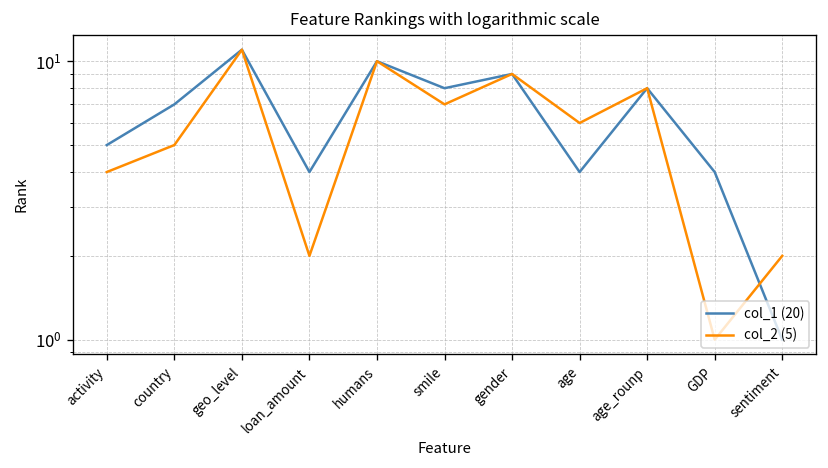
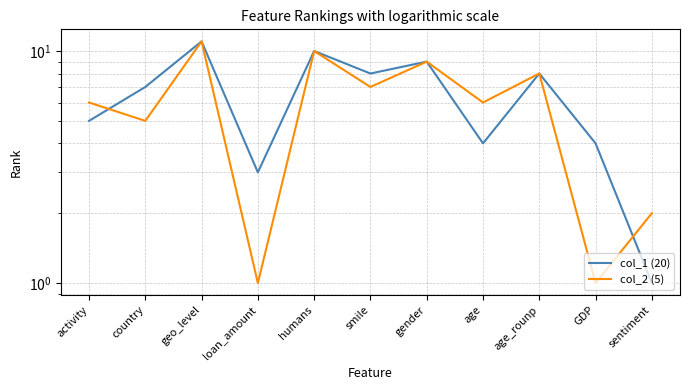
col_2 (5), activity: 4 -> 6
col_1 (20), loan_amount: 4 -> 3
col_2 (5), loan_amount: 2 -> 1
